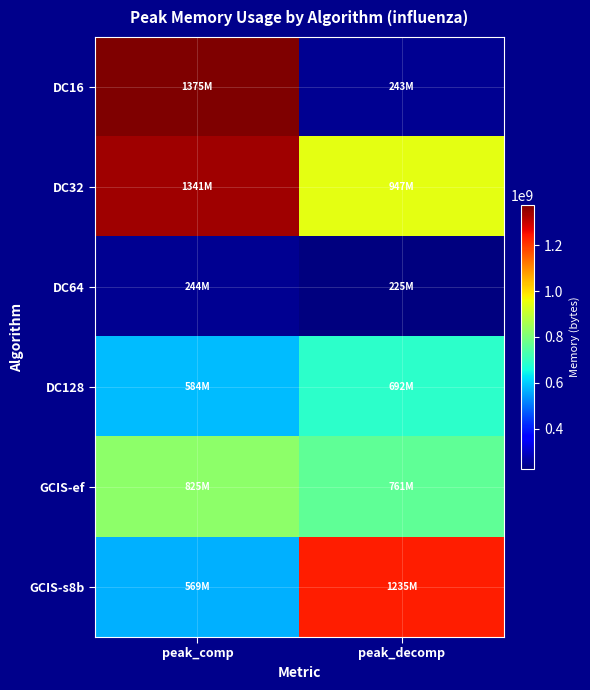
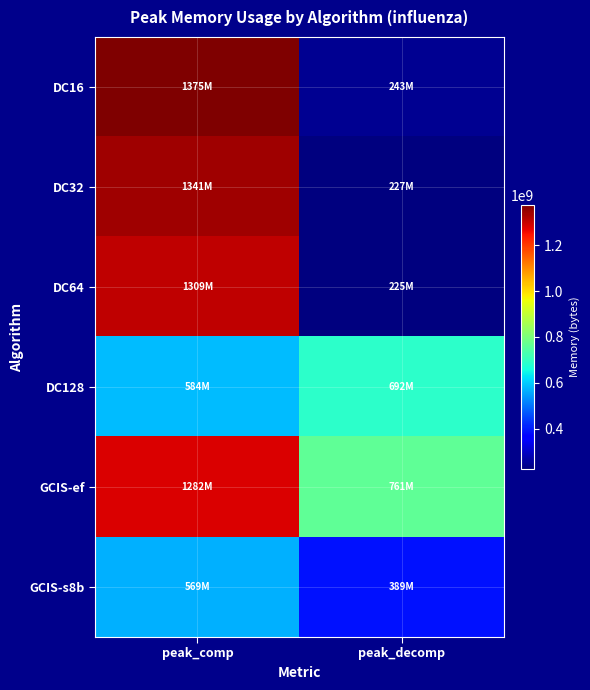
DC32, peak_decomp: 947M -> 227M
DC64, peak_comp: 244M -> 1309M
GCIS-ef, peak_comp: 825M -> 1282M
GCIS-s8b, peak_decomp: 1235M -> 389M
